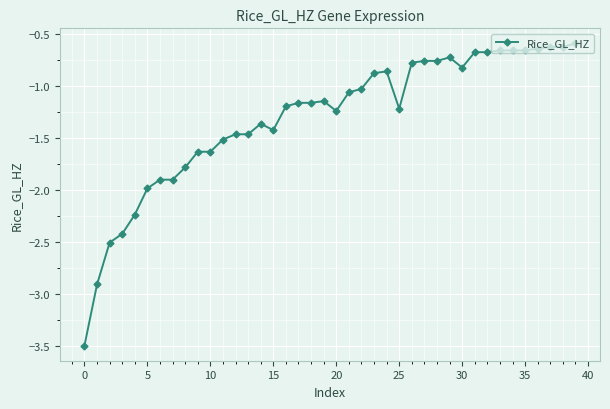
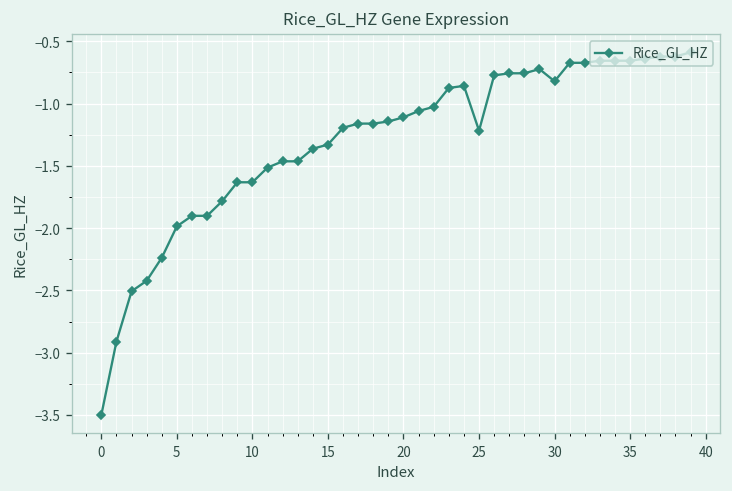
15: -1.42 -> -1.33
20: -1.24 -> -1.11
